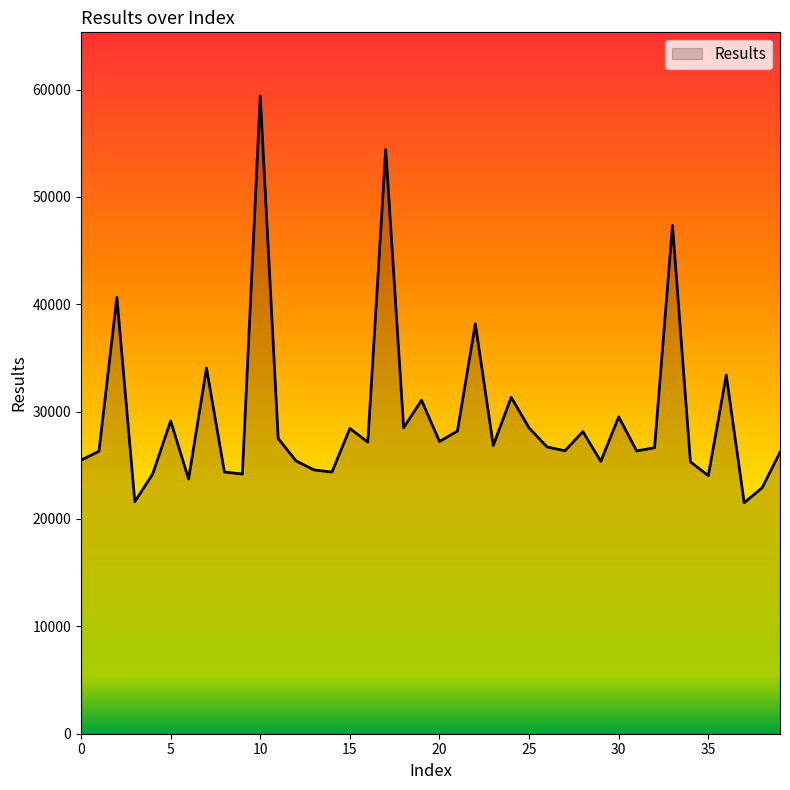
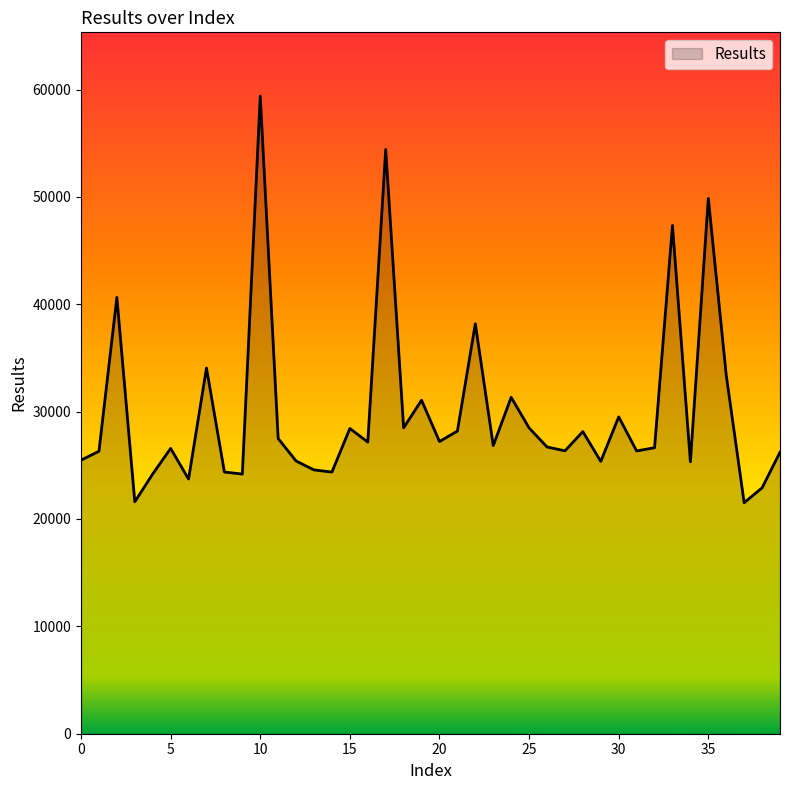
5: 29100 -> 26600
35: 24000 -> 49900
